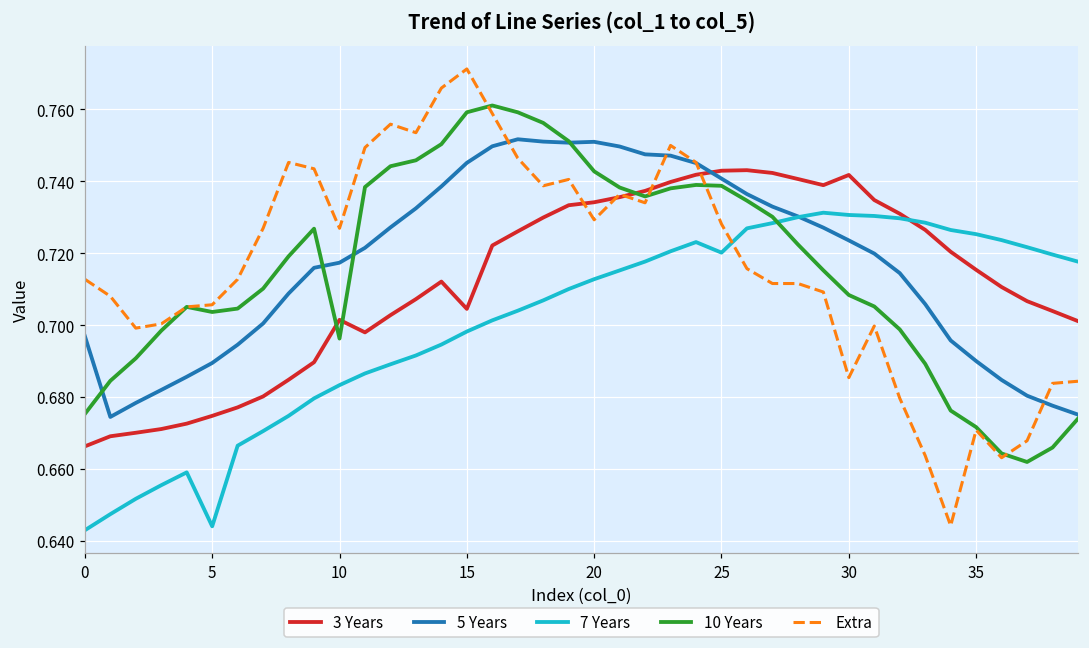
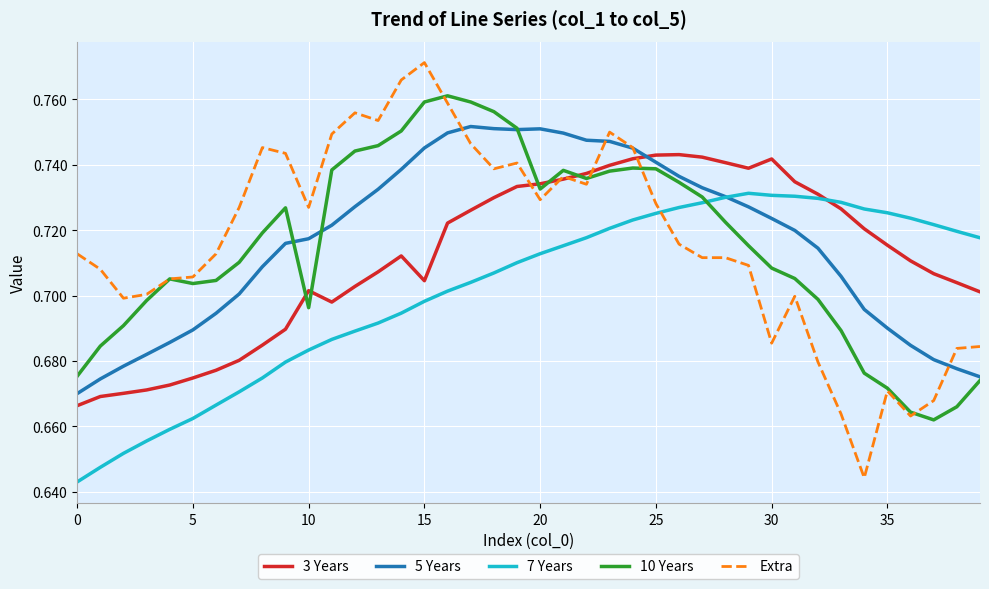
5 Years, 0: 0.697 -> 0.670
7 Years, 5: 0.644 -> 0.662
10 Years, 20: 0.743 -> 0.733
7 Years, 25: 0.720 -> 0.725
